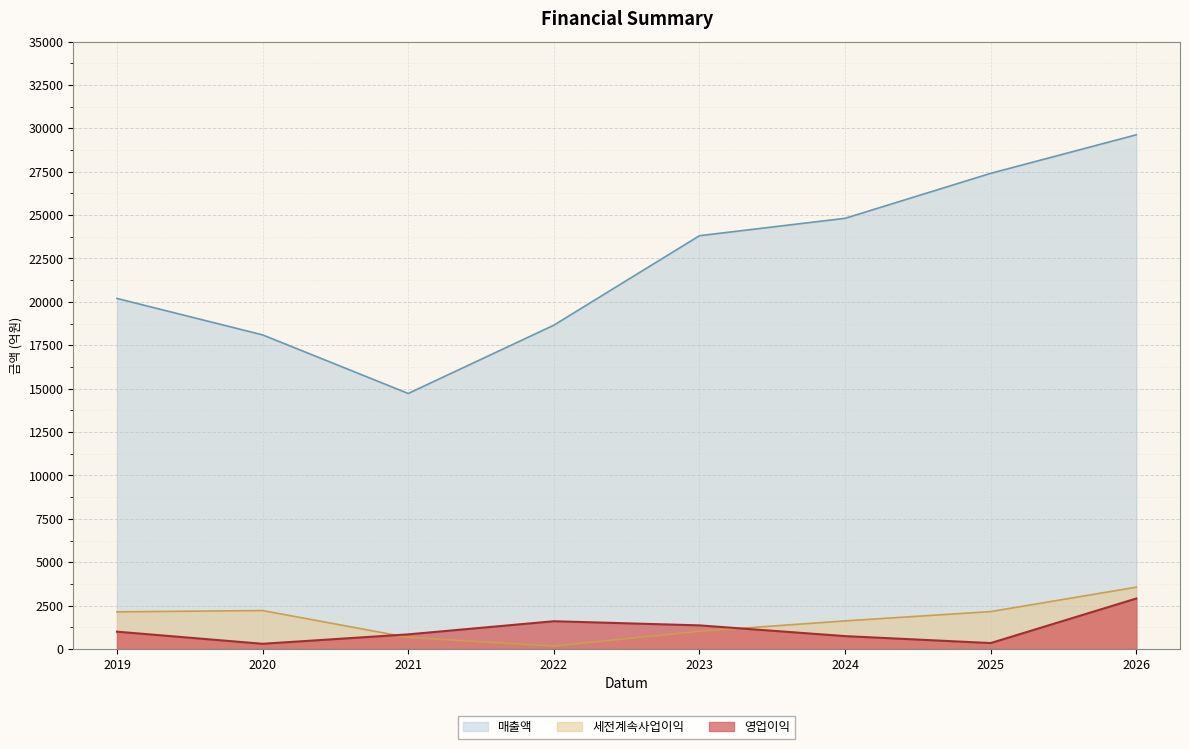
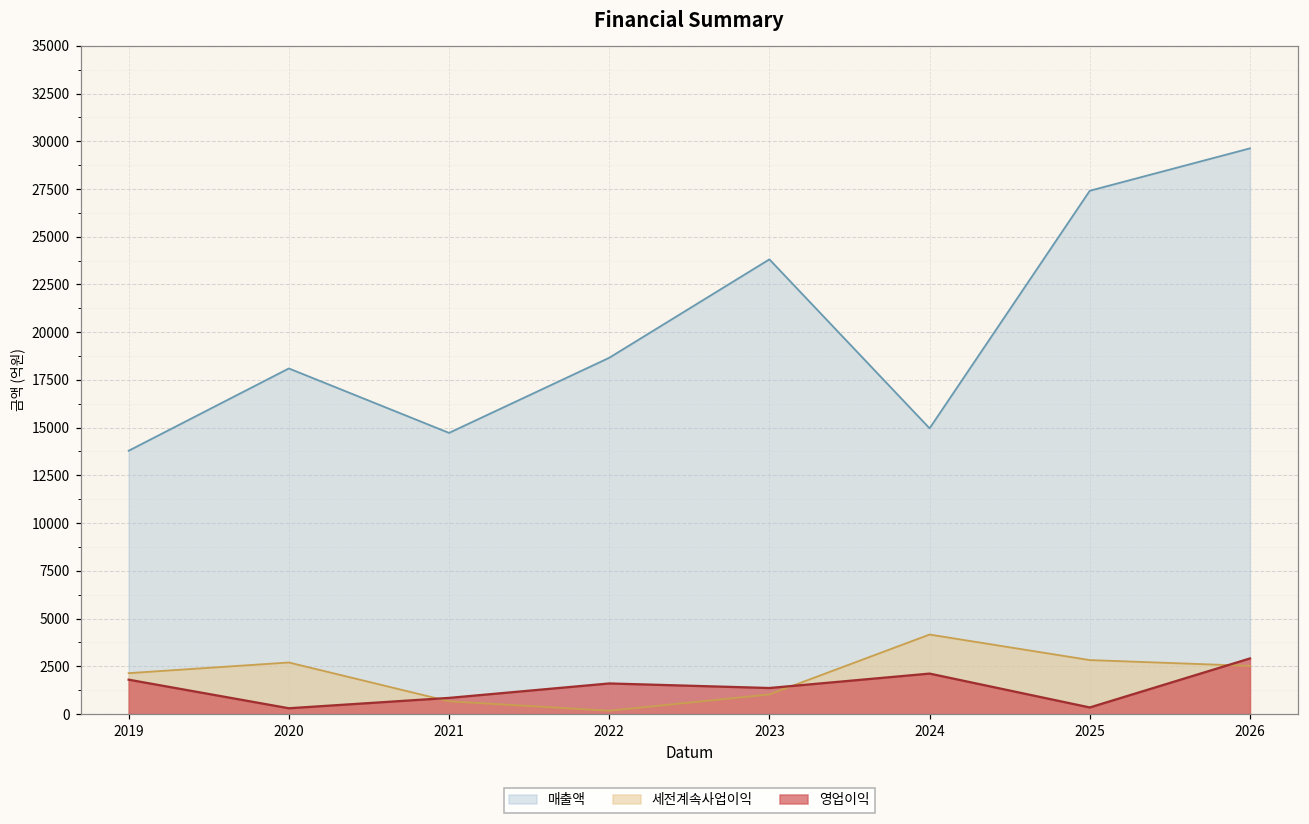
매출액, 2019: 20200 -> 13800
영업이익, 2019: 1000 -> 1800
세전계속사업이익, 2020: 2200 -> 2700
매출액, 2024: 24800 -> 15000
세전계속사업이익, 2024: 1600 -> 4200
영업이익, 2024: 700 -> 2100
세전계속사업이익, 2025: 2200 -> 2800
세전계속사업이익, 2026: 3600 -> 2500
